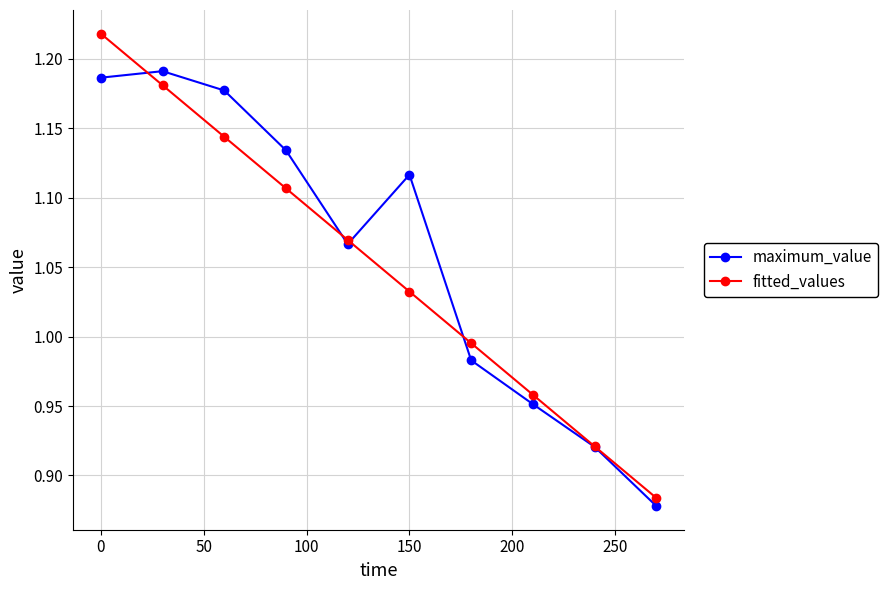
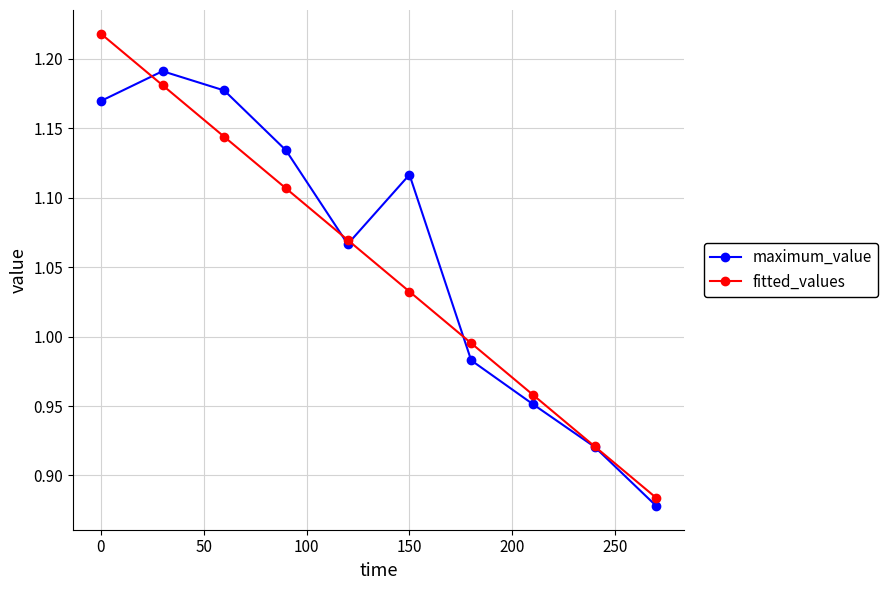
maximum_value, 0: 1.187 -> 1.170
